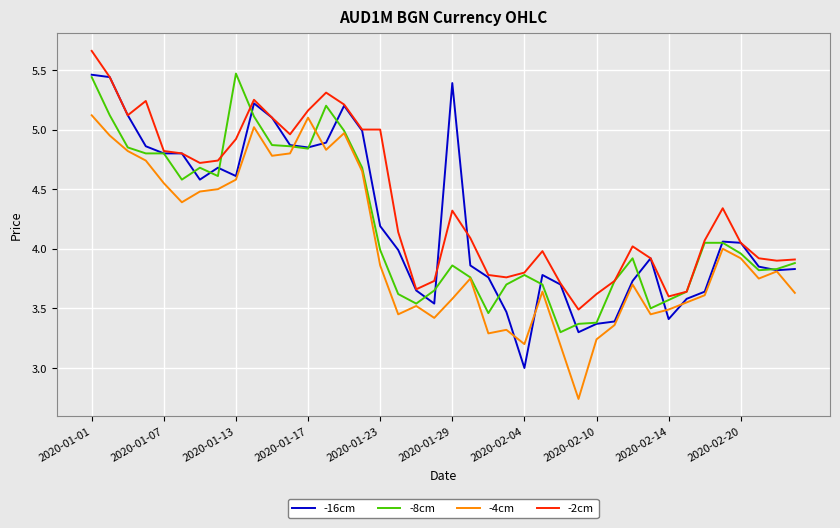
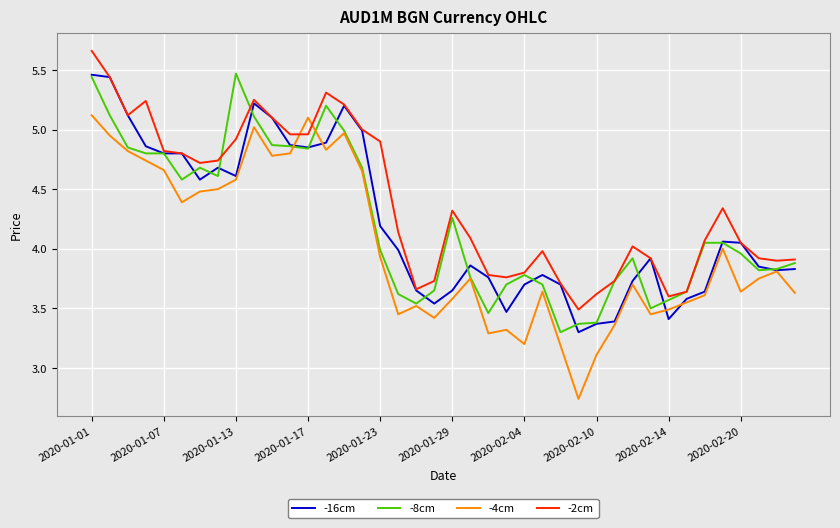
-4cm, 2020-01-07: 4.55 -> 4.66
-2cm, 2020-01-17: 5.16 -> 4.96
-4cm, 2020-01-23: 3.86 -> 3.93
-2cm, 2020-01-23: 5.0 -> 4.9
-16cm, 2020-01-29: 5.39 -> 3.65
-8cm, 2020-01-29: 3.86 -> 4.26
-16cm, 2020-02-04: 3.0 -> 3.7
-4cm, 2020-02-10: 3.24 -> 3.11
-4cm, 2020-02-20: 3.92 -> 3.64
